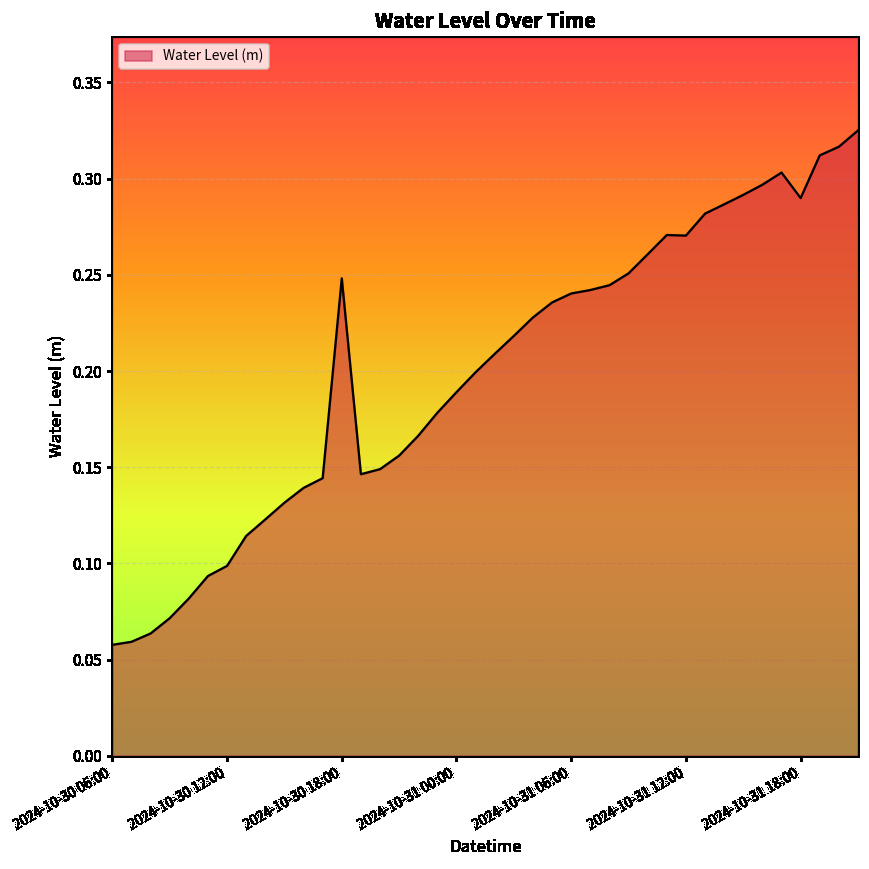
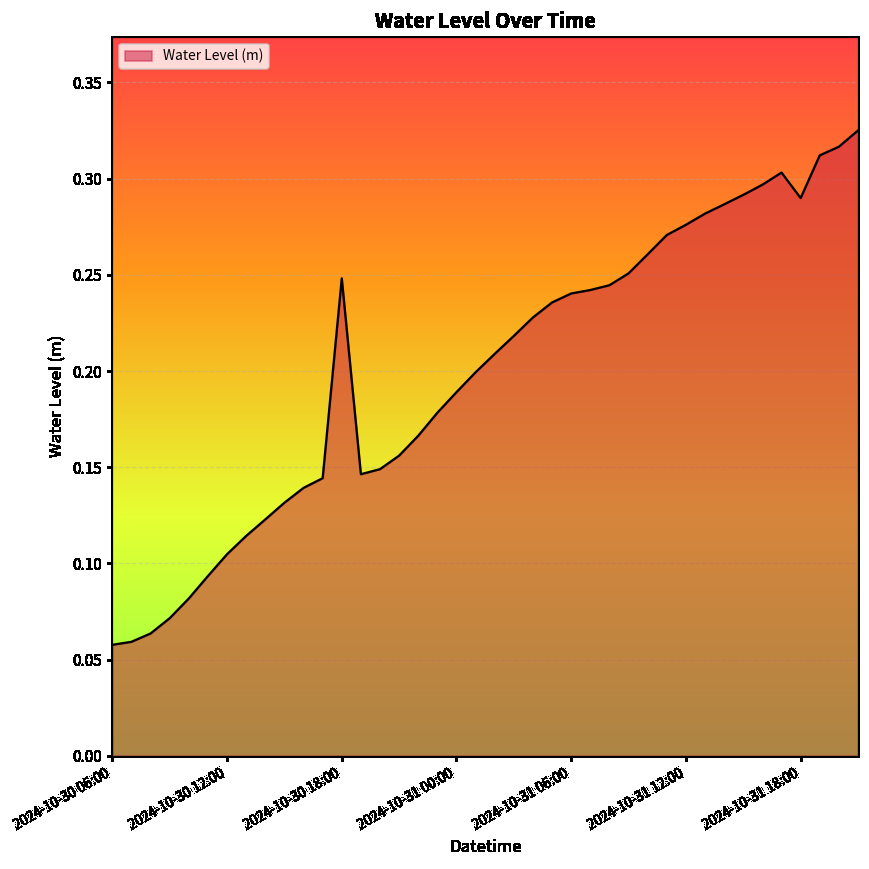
2024-10-30 12:00: 0.099 -> 0.105
2024-10-31 12:00: 0.270 -> 0.276
